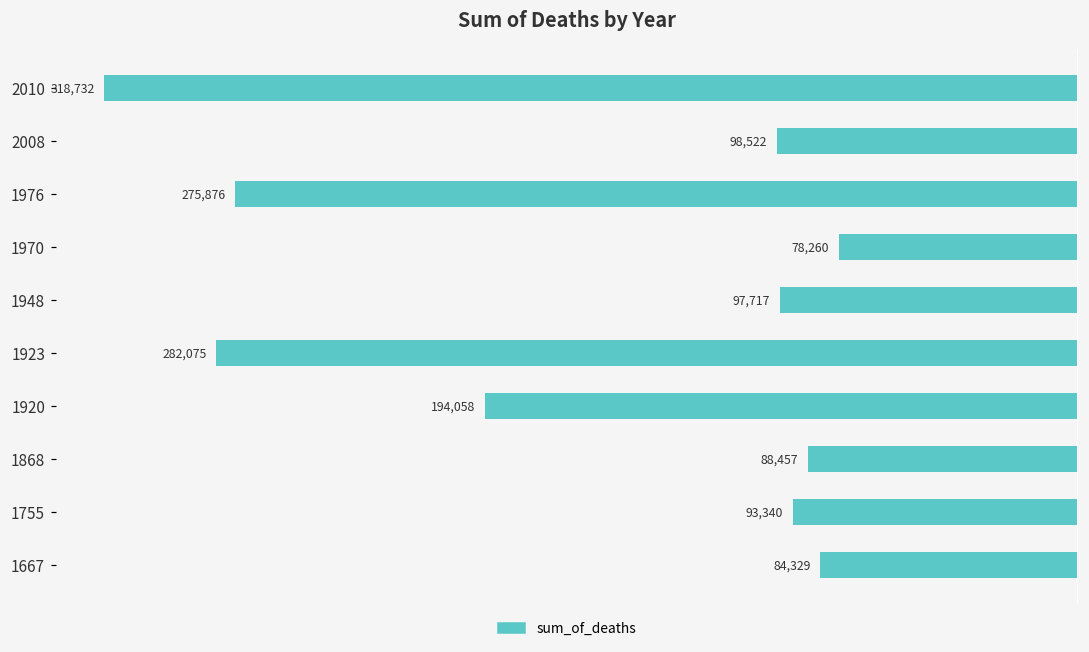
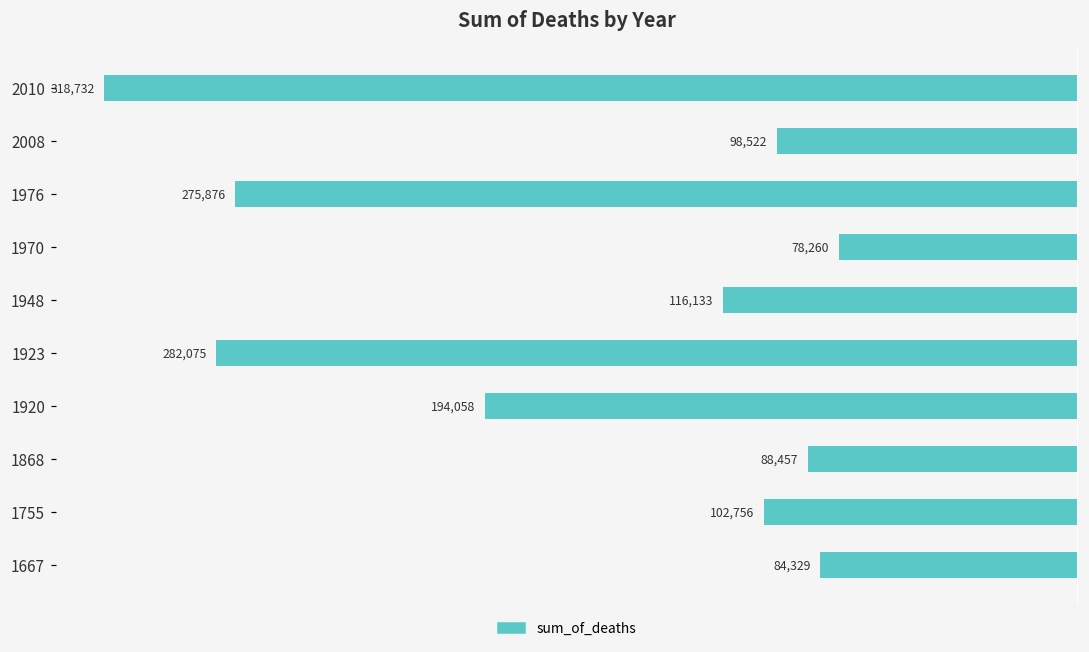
1948: 97,717 -> 116,133
1755: 93,340 -> 102,756
